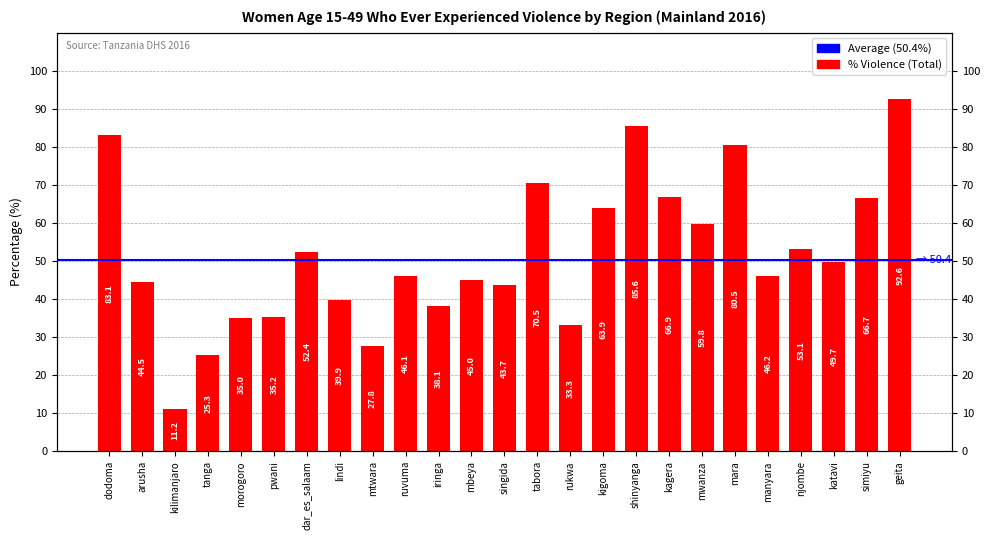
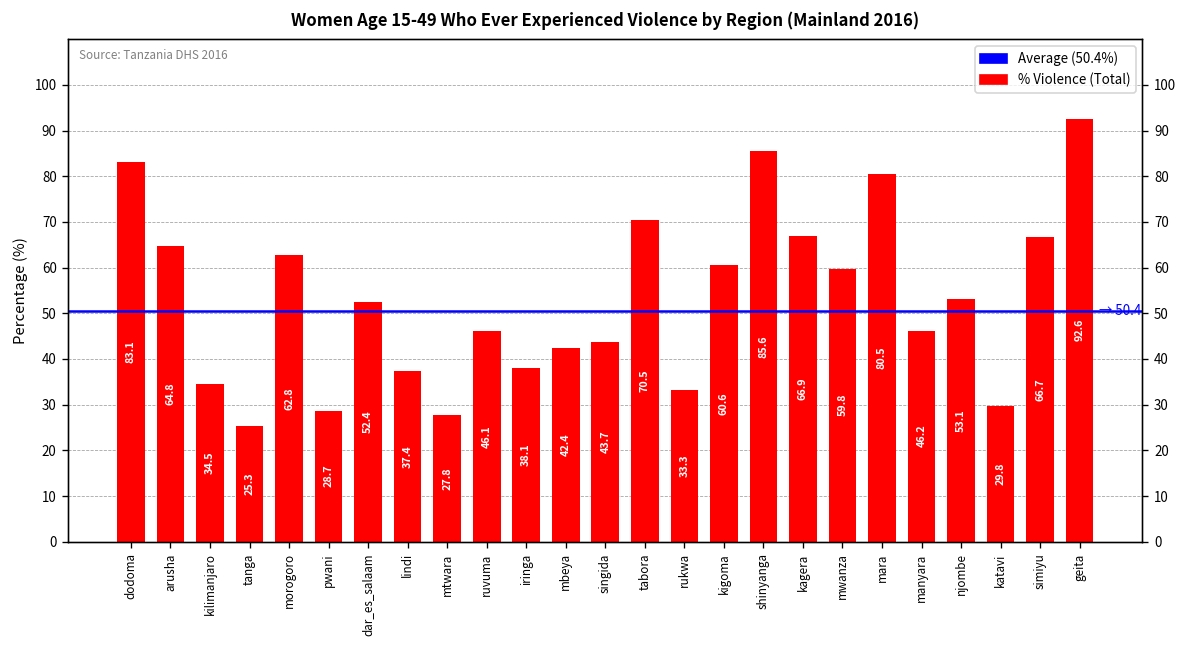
arusha: 44.5 -> 64.8
kilimanjaro: 11.2 -> 34.5
morogoro: 35.0 -> 62.8
pwani: 35.2 -> 28.7
lindi: 39.9 -> 37.4
mbeya: 45.0 -> 42.4
kigoma: 63.9 -> 60.6
katavi: 49.7 -> 29.8
